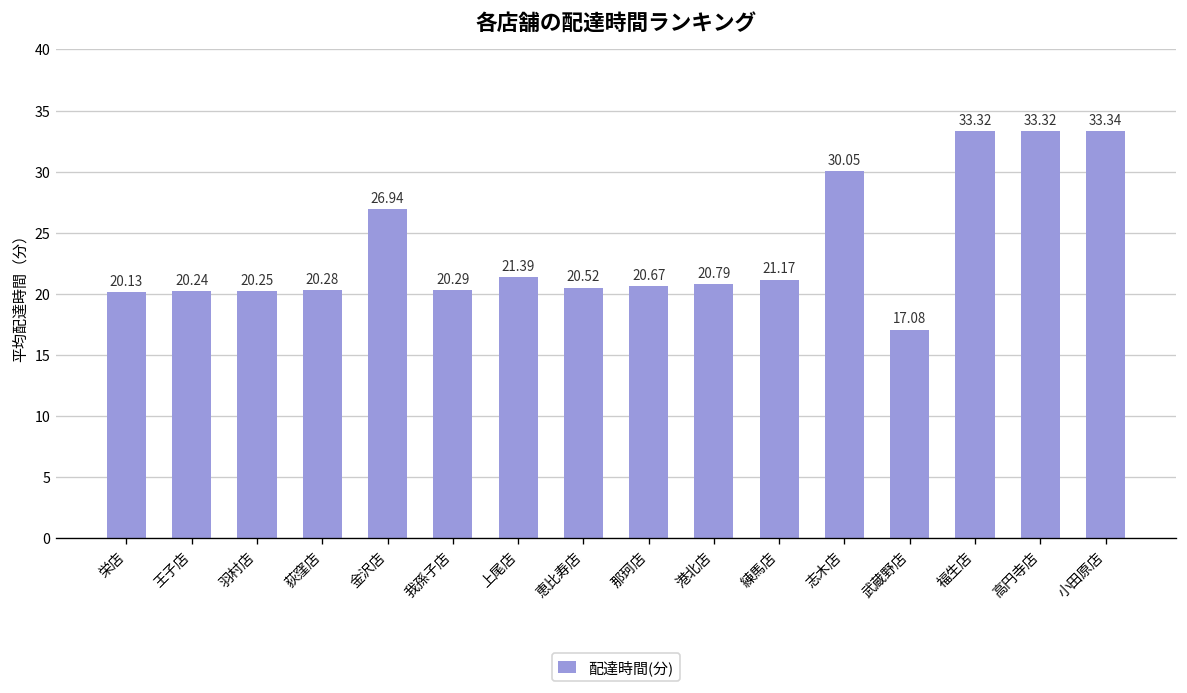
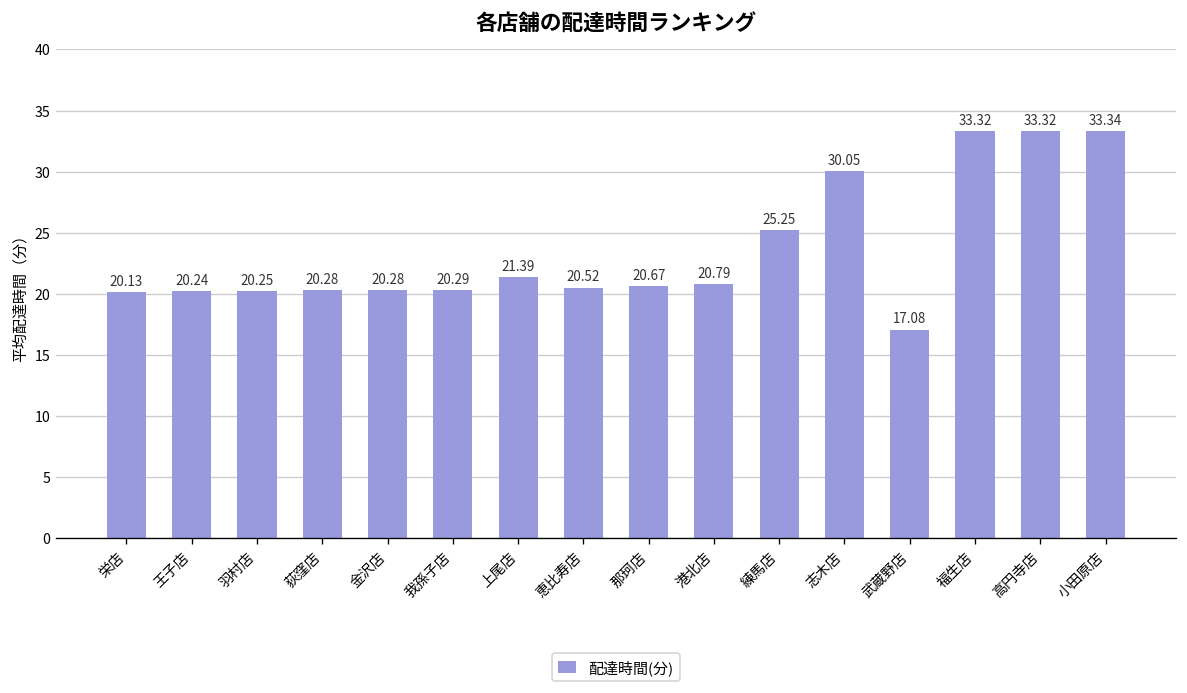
金沢店: 26.94 -> 20.28
練馬店: 21.17 -> 25.25
